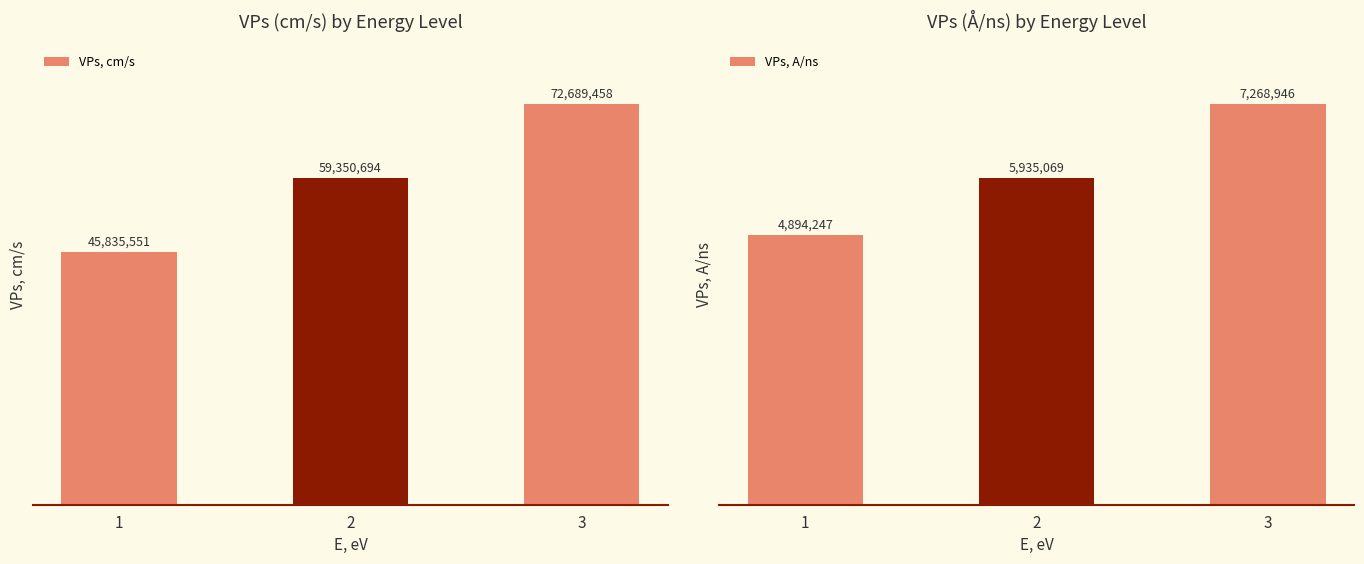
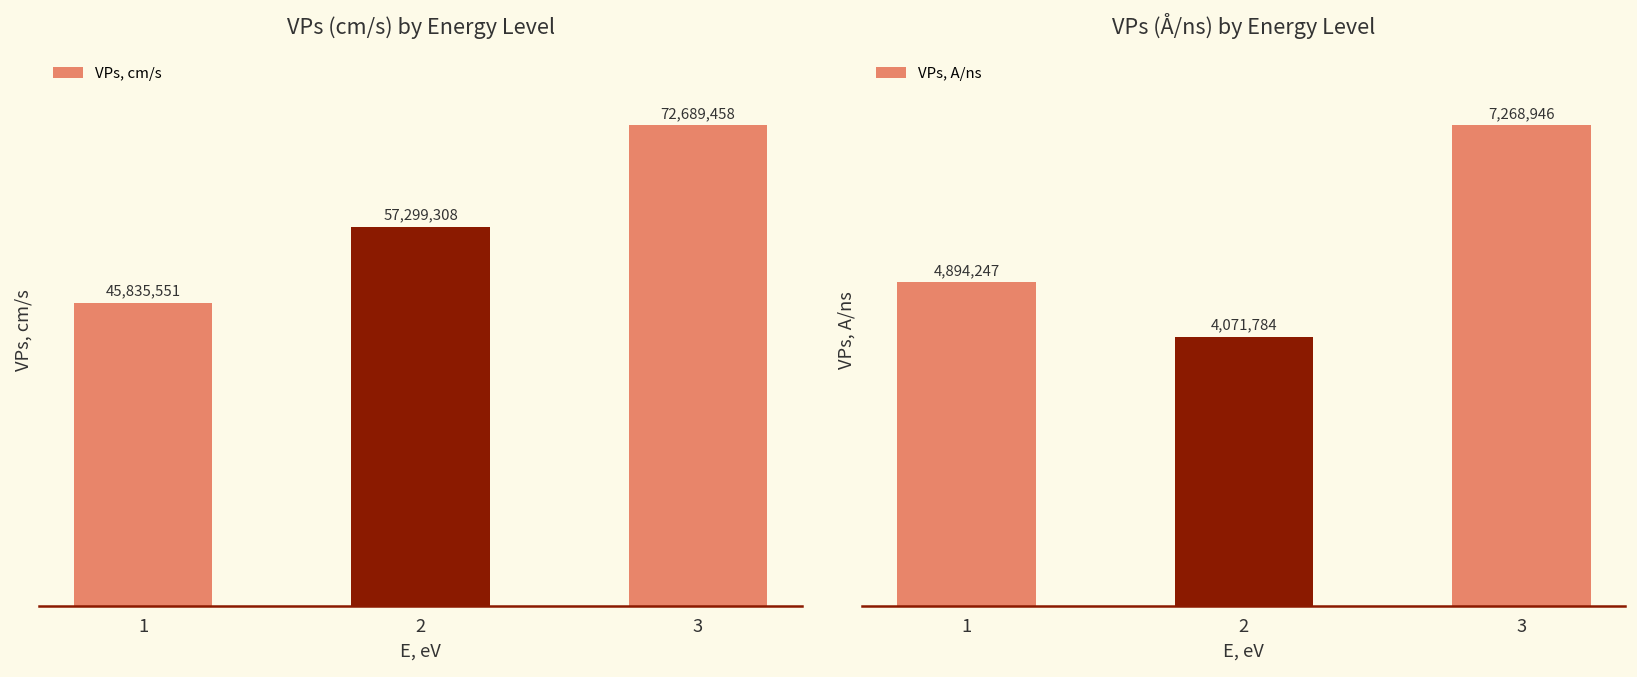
VPs (cm/s) by Energy Level, 2: 59,350,694 -> 57,299,308
VPs (Å/ns) by Energy Level, 2: 5,935,069 -> 4,071,784
